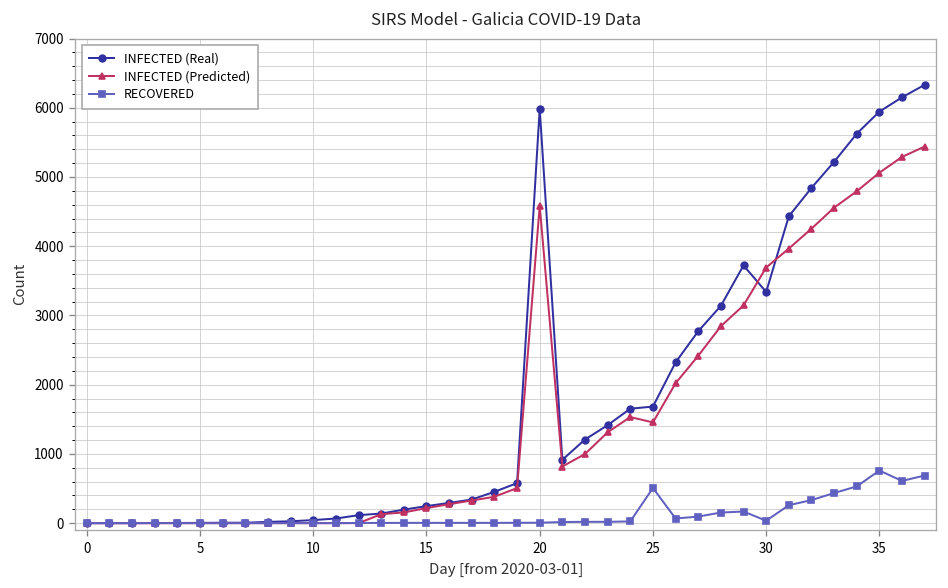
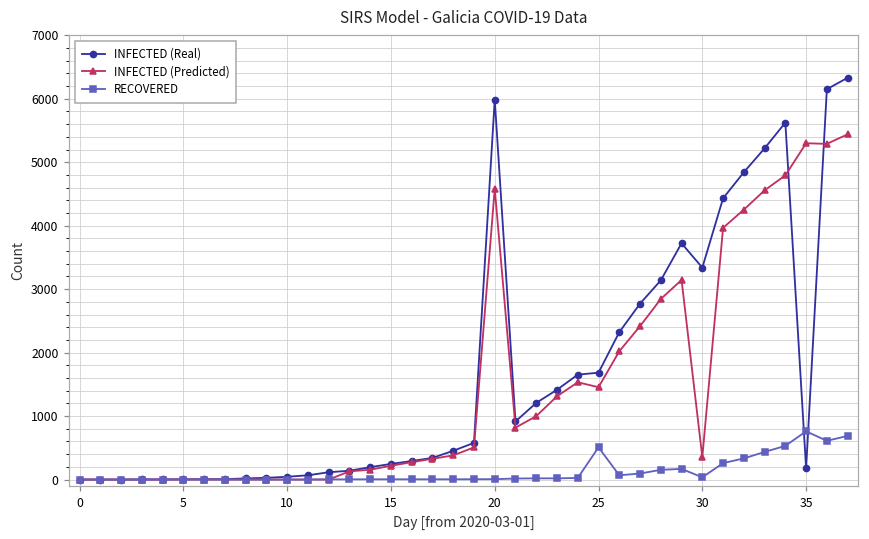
INFECTED (Predicted), 30: 3700 -> 400
INFECTED (Real), 35: 5900 -> 200
INFECTED (Predicted), 35: 5100 -> 5300
